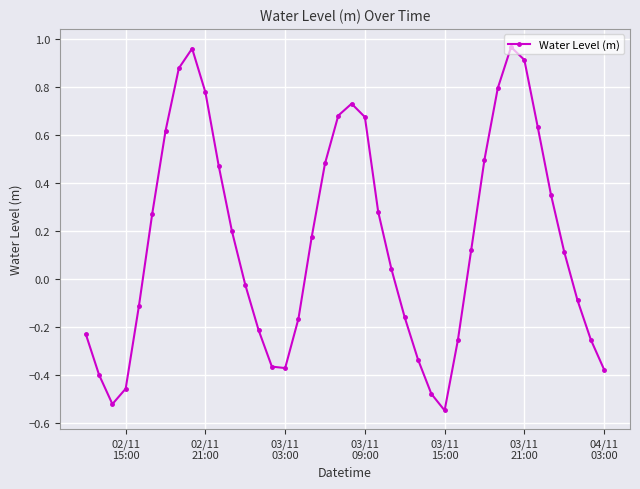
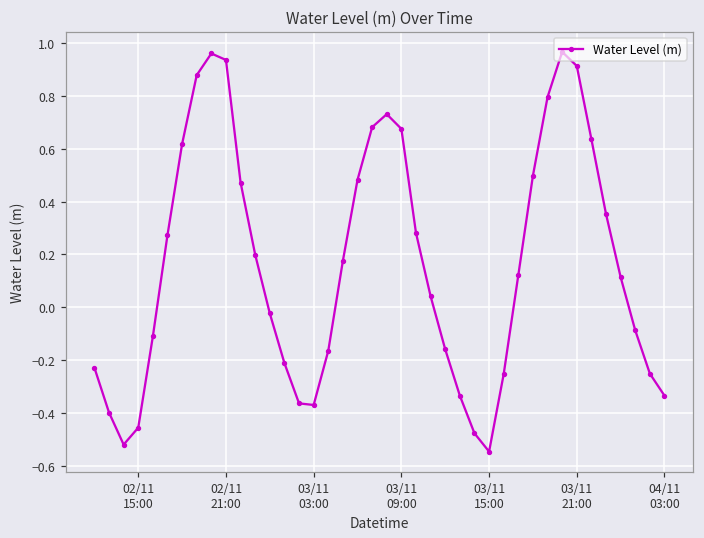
02/11 21:00: 0.78 -> 0.94
04/11 03:00: -0.38 -> -0.34
